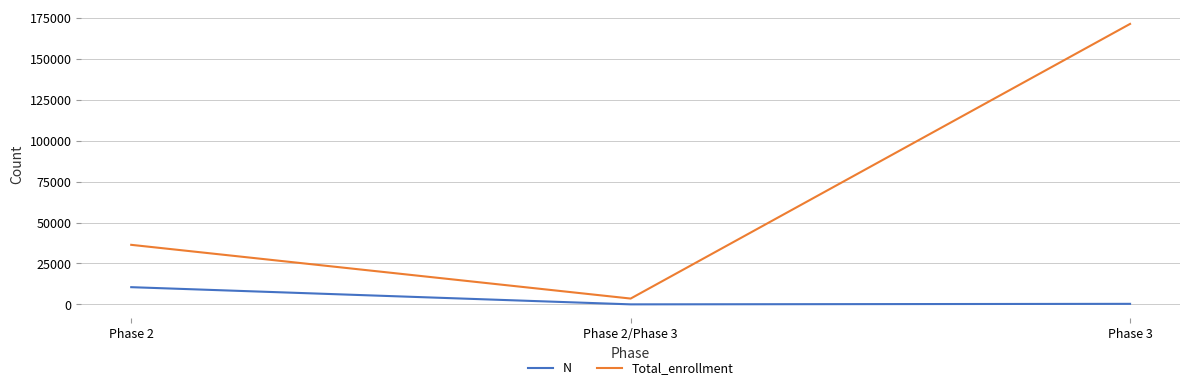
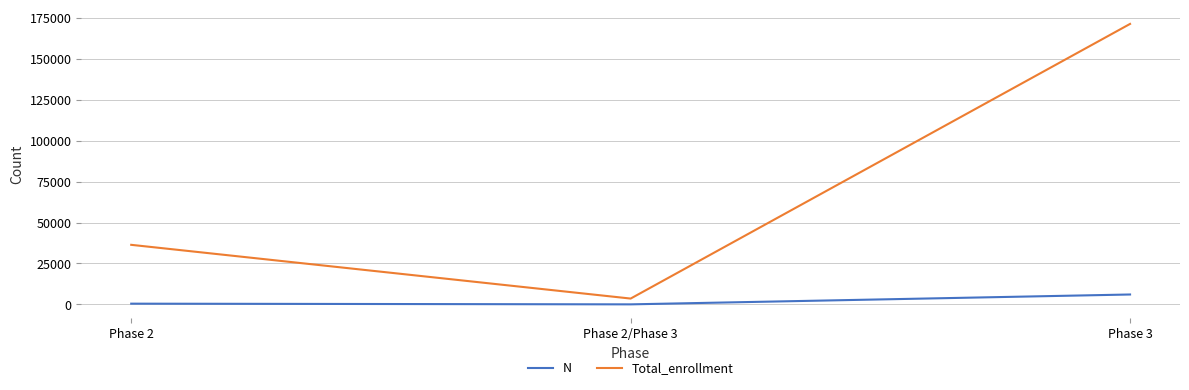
N, Phase 2: 11000 -> 0
N, Phase 3: 0 -> 6000
